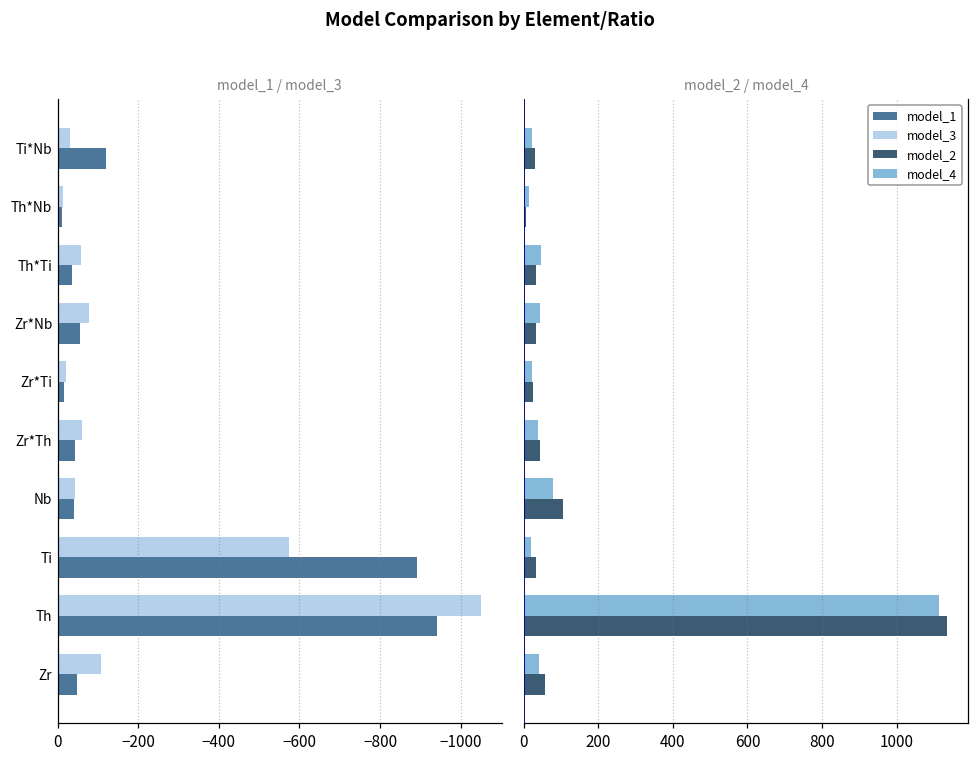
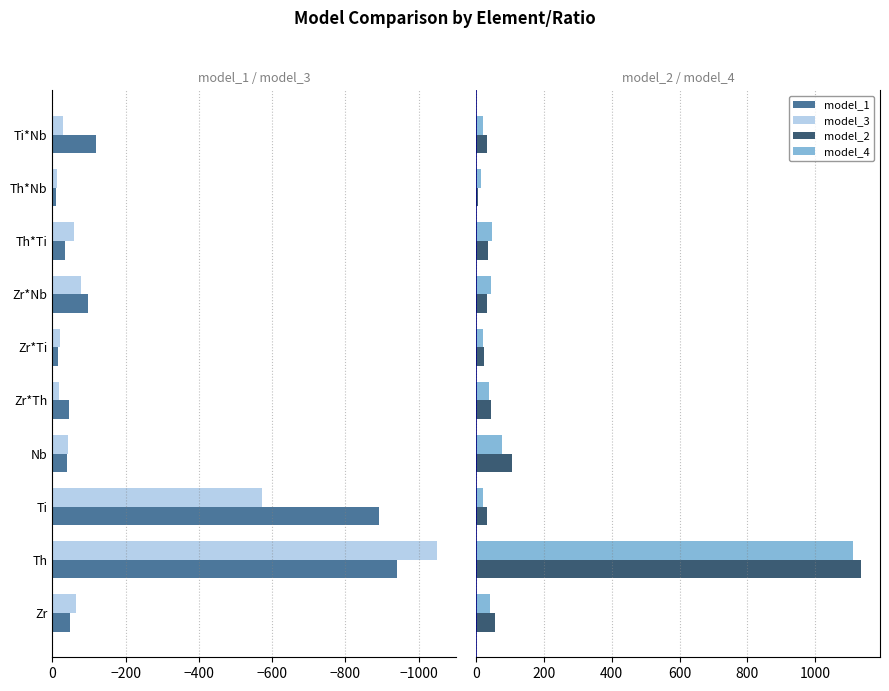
model_1 / model_3, model_1, Zr*Nb: -60 -> -100
model_1 / model_3, model_3, Zr*Th: -60 -> -20
model_1 / model_3, model_3, Zr: -110 -> -70
